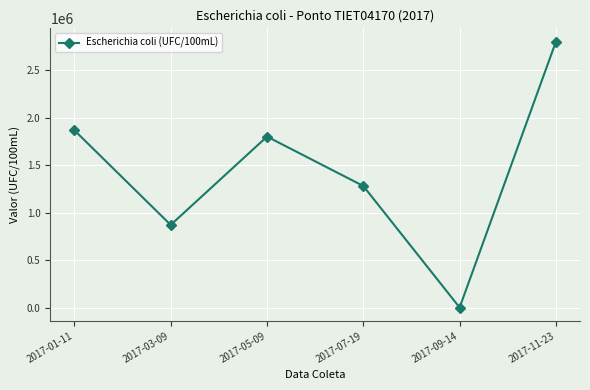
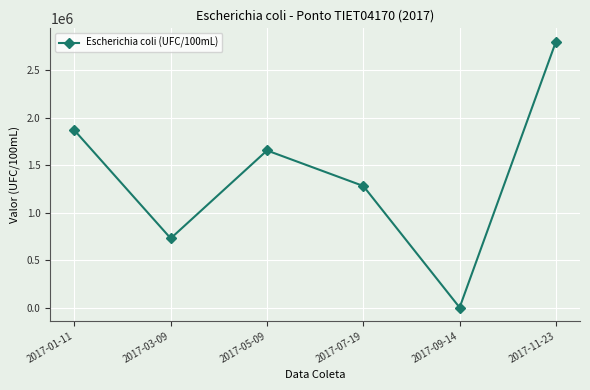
2017-03-09: 900000 -> 700000
2017-05-09: 1800000 -> 1700000
